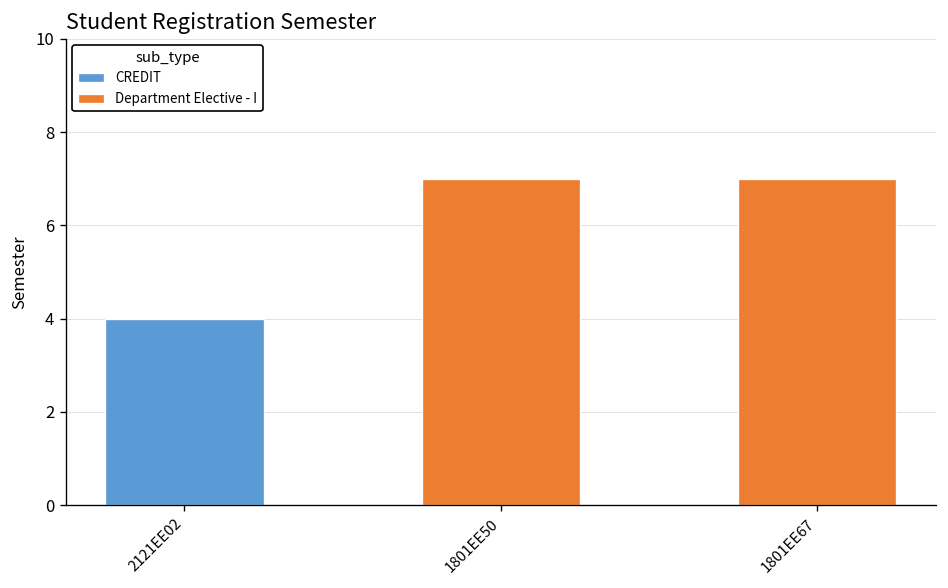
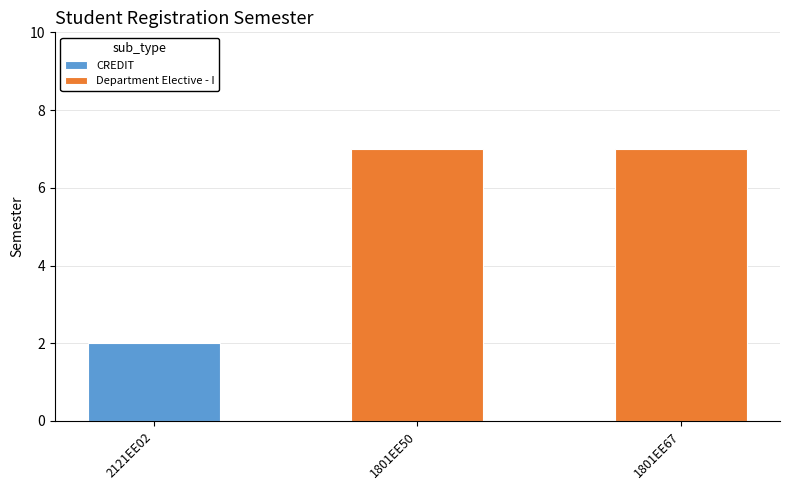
2121EE02: 4 -> 2
